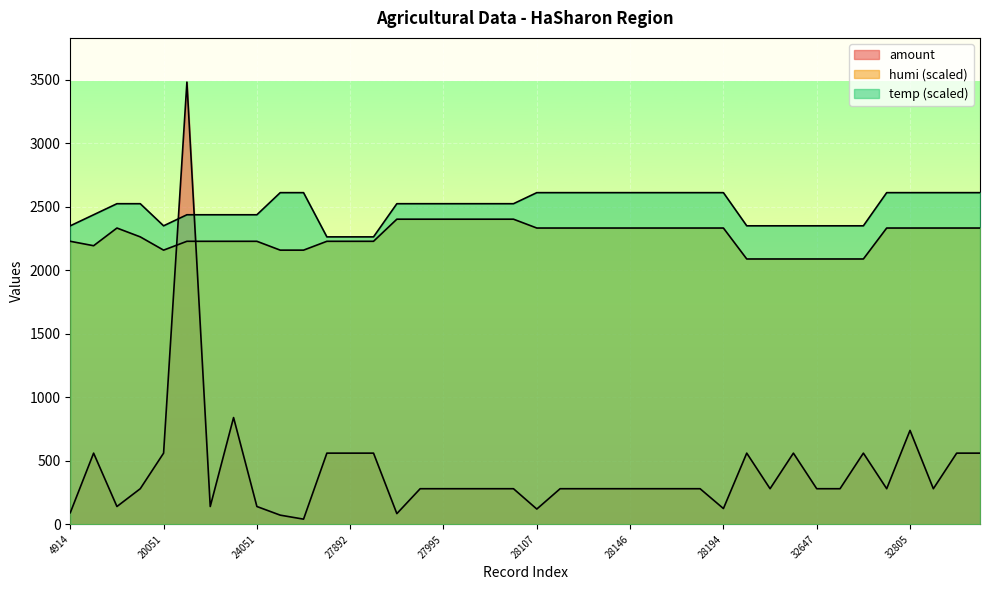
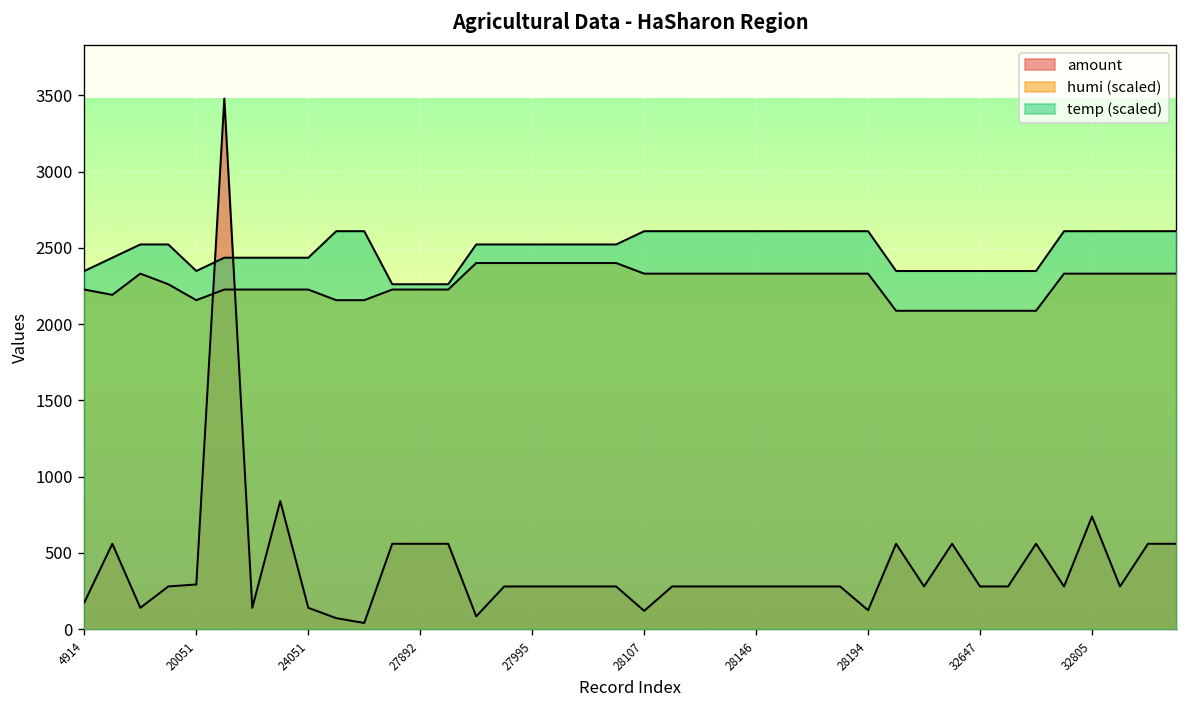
amount, 4914: 90 -> 180
amount, 20051: 560 -> 290
